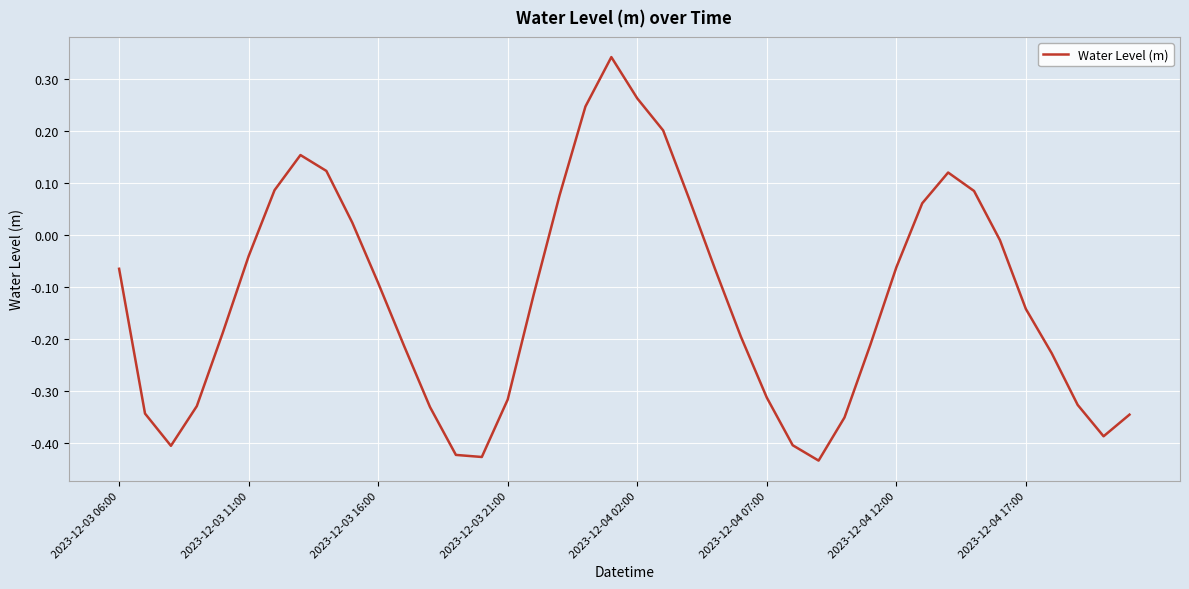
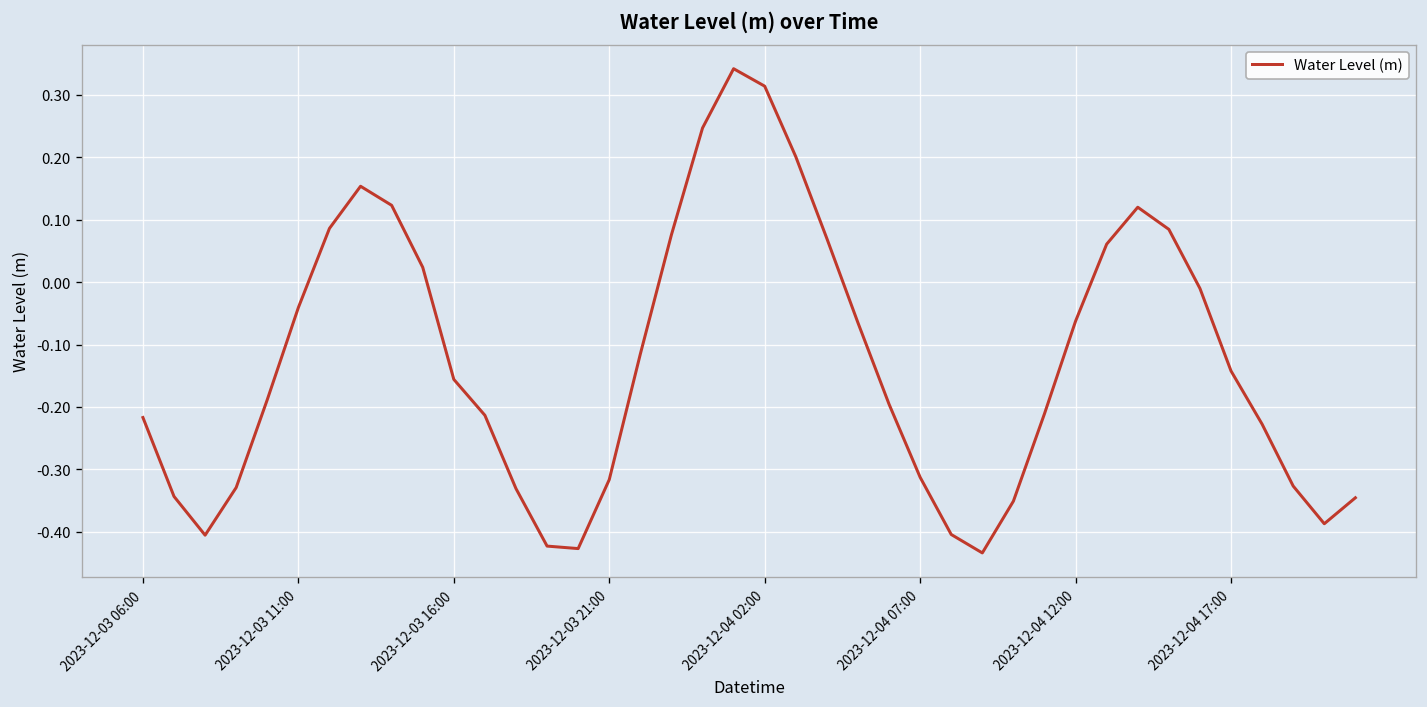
2023-12-03 06:00: -0.07 -> -0.22
2023-12-03 16:00: -0.09 -> -0.16
2023-12-04 02:00: 0.26 -> 0.31
